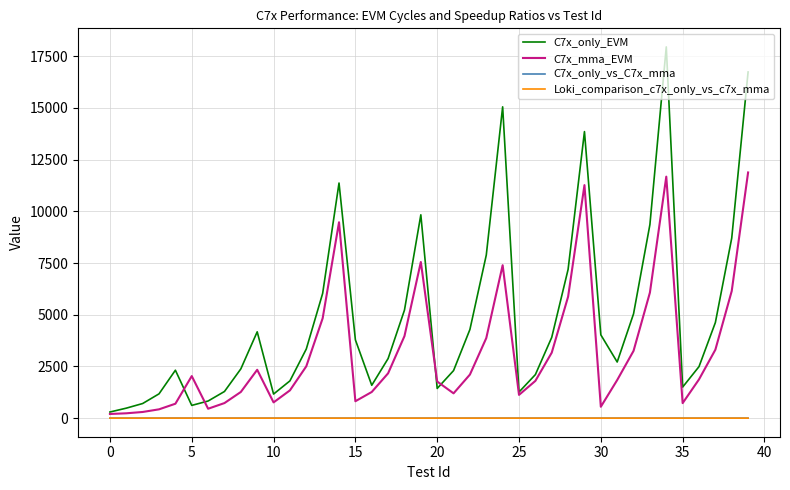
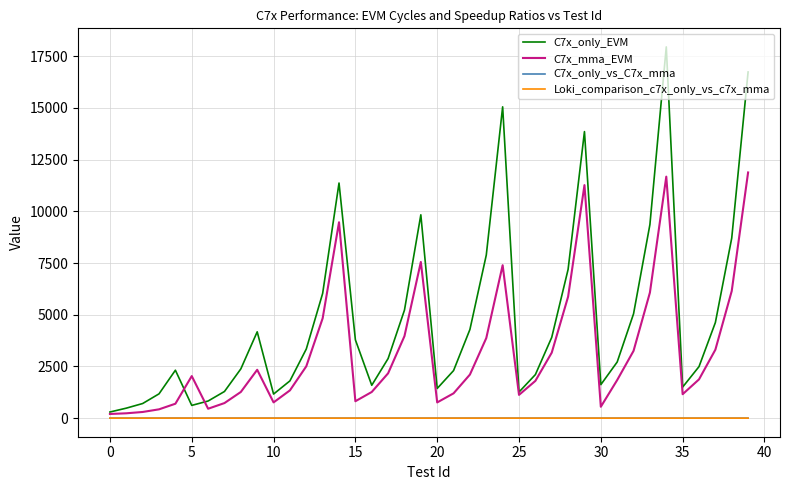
C7x_mma_EVM, 20: 1800 -> 800
C7x_only_EVM, 30: 4000 -> 1600
C7x_mma_EVM, 35: 700 -> 1200
